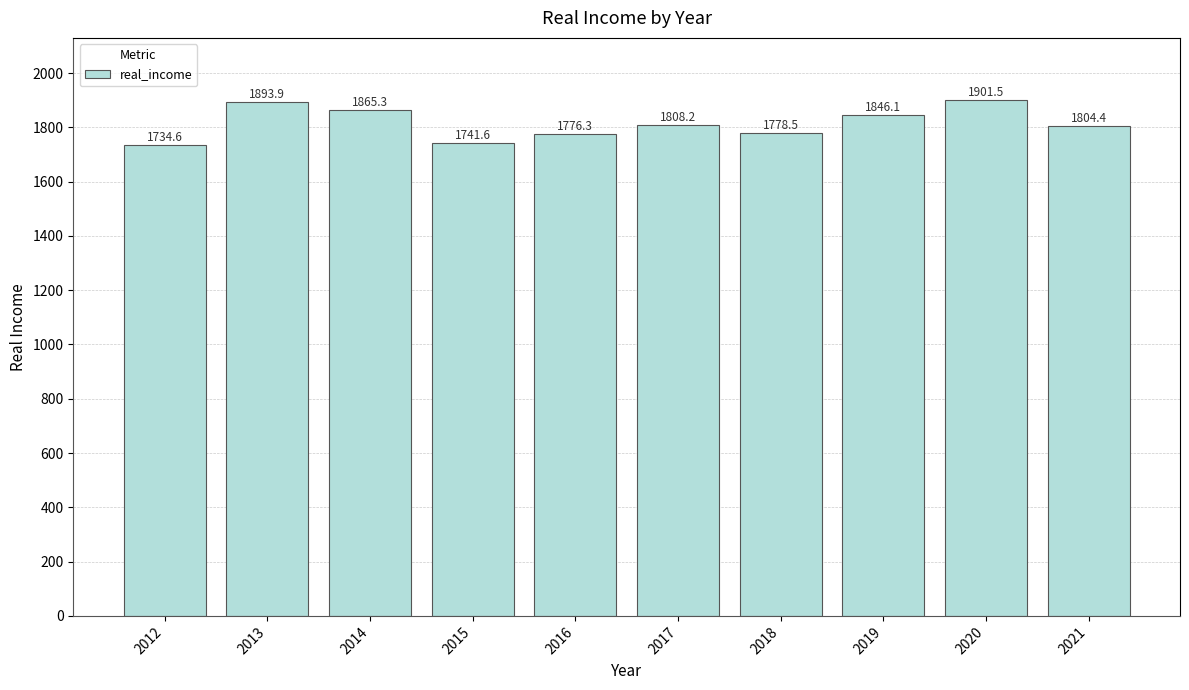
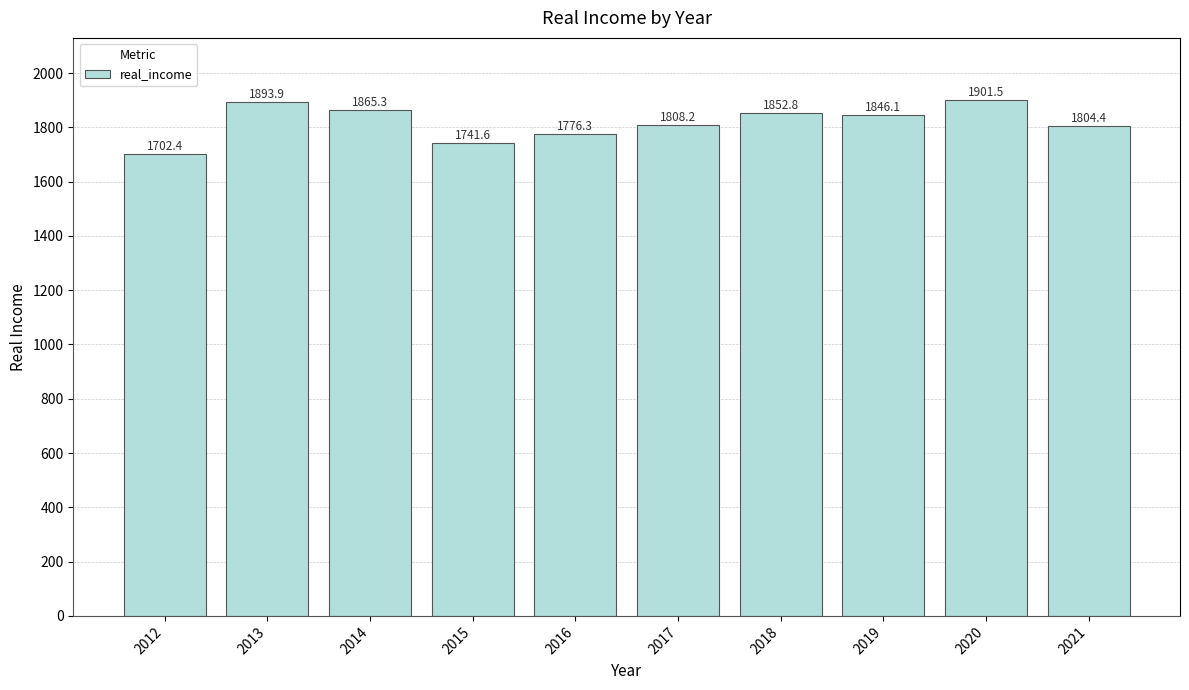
2012: 1734.6 -> 1702.4
2018: 1778.5 -> 1852.8
